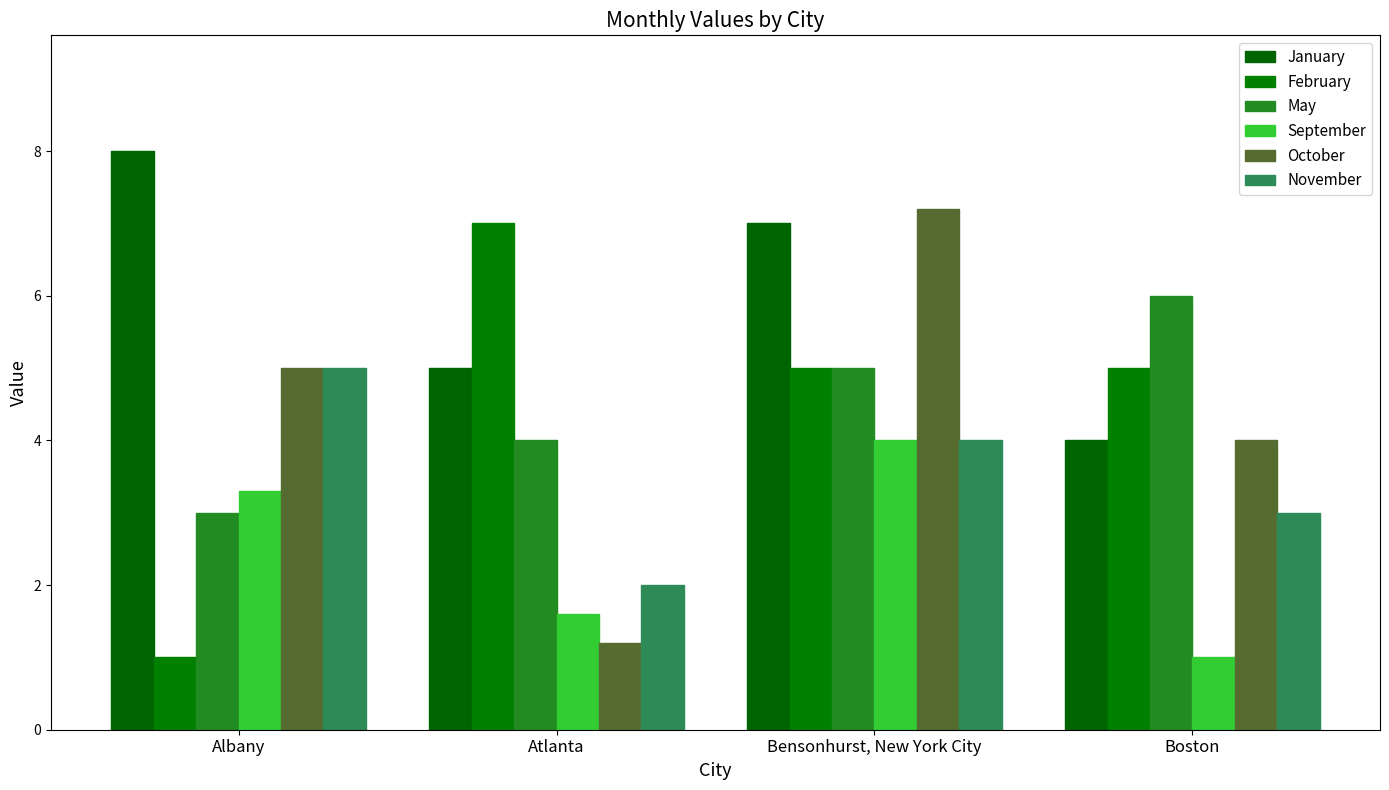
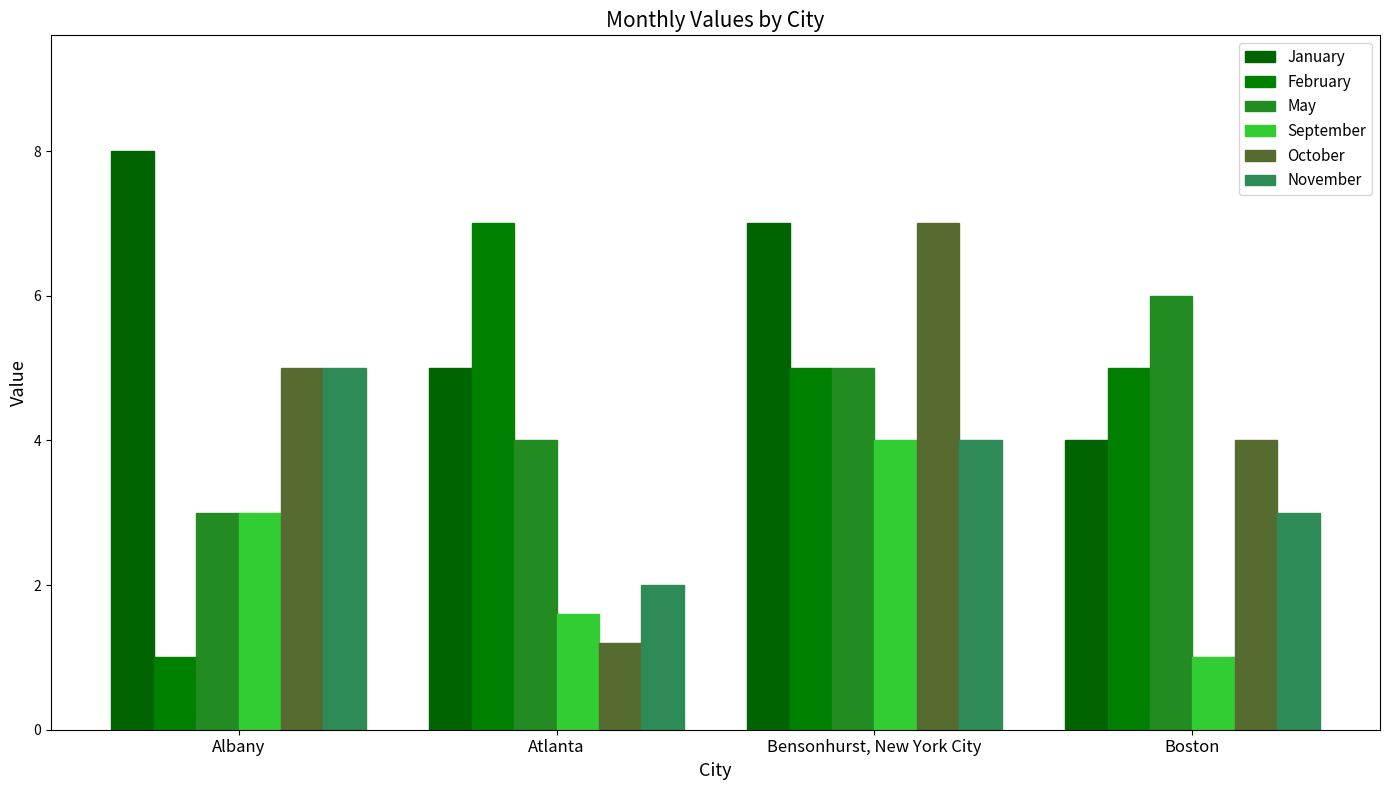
September, Albany: 3.3 -> 3.0
October, Bensonhurst, New York City: 7.2 -> 7.0
